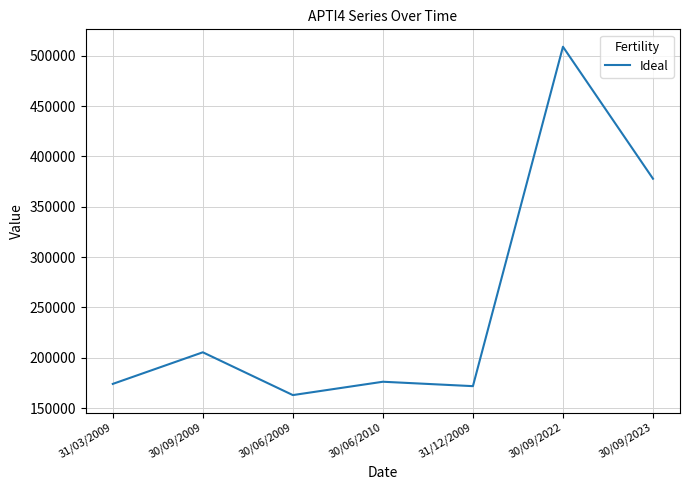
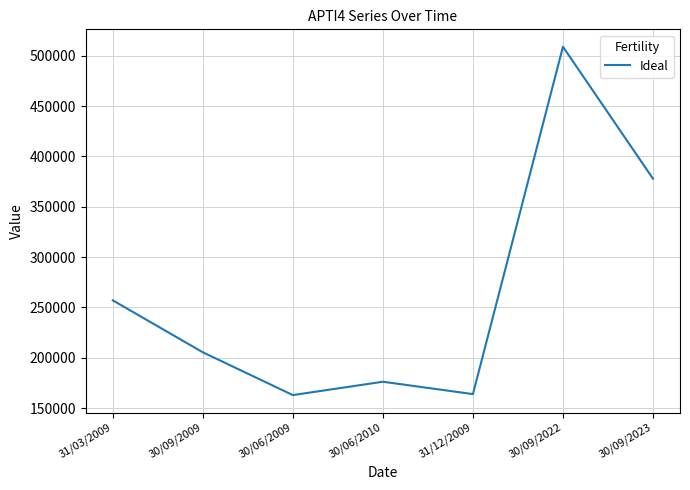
31/03/2009: 174000 -> 257000
31/12/2009: 172000 -> 164000
